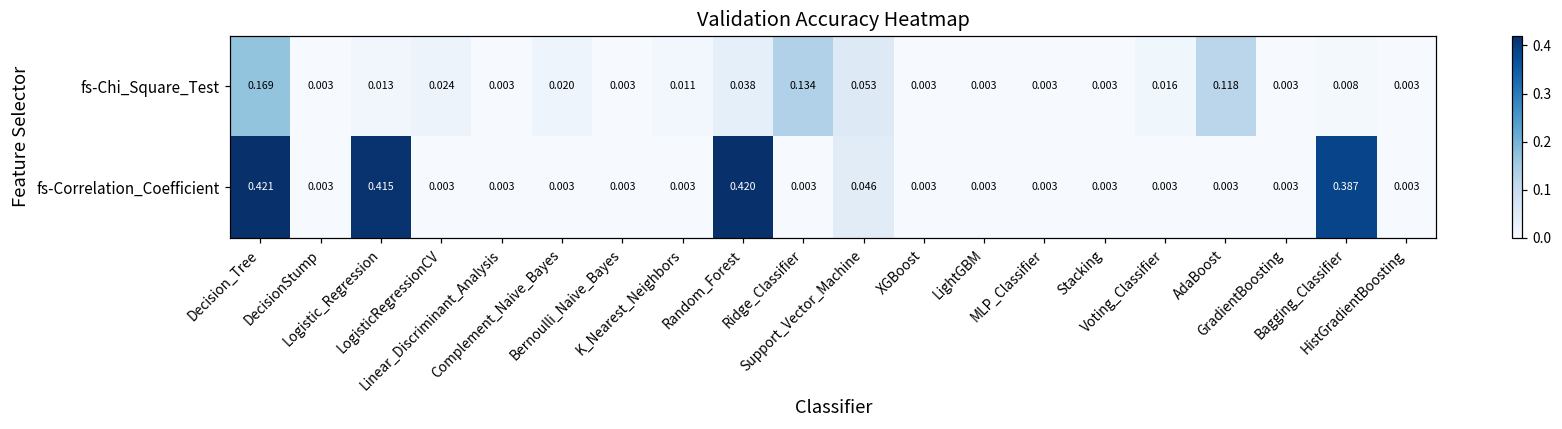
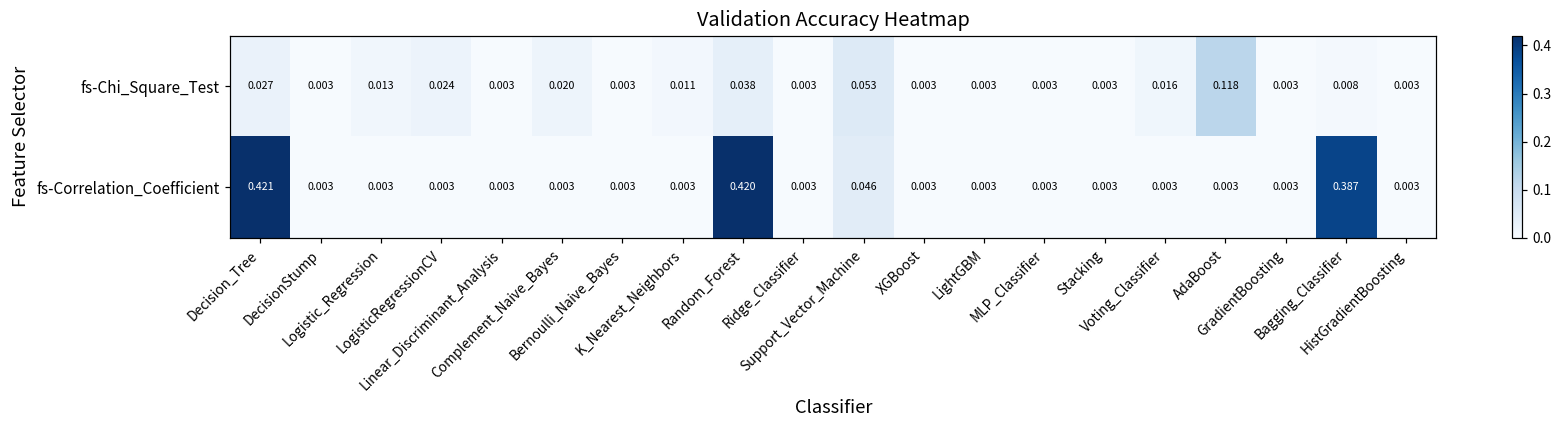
fs-Chi_Square_Test, Decision_Tree: 0.169 -> 0.027
fs-Chi_Square_Test, Ridge_Classifier: 0.134 -> 0.003
fs-Correlation_Coefficient, Logistic_Regression: 0.415 -> 0.003
